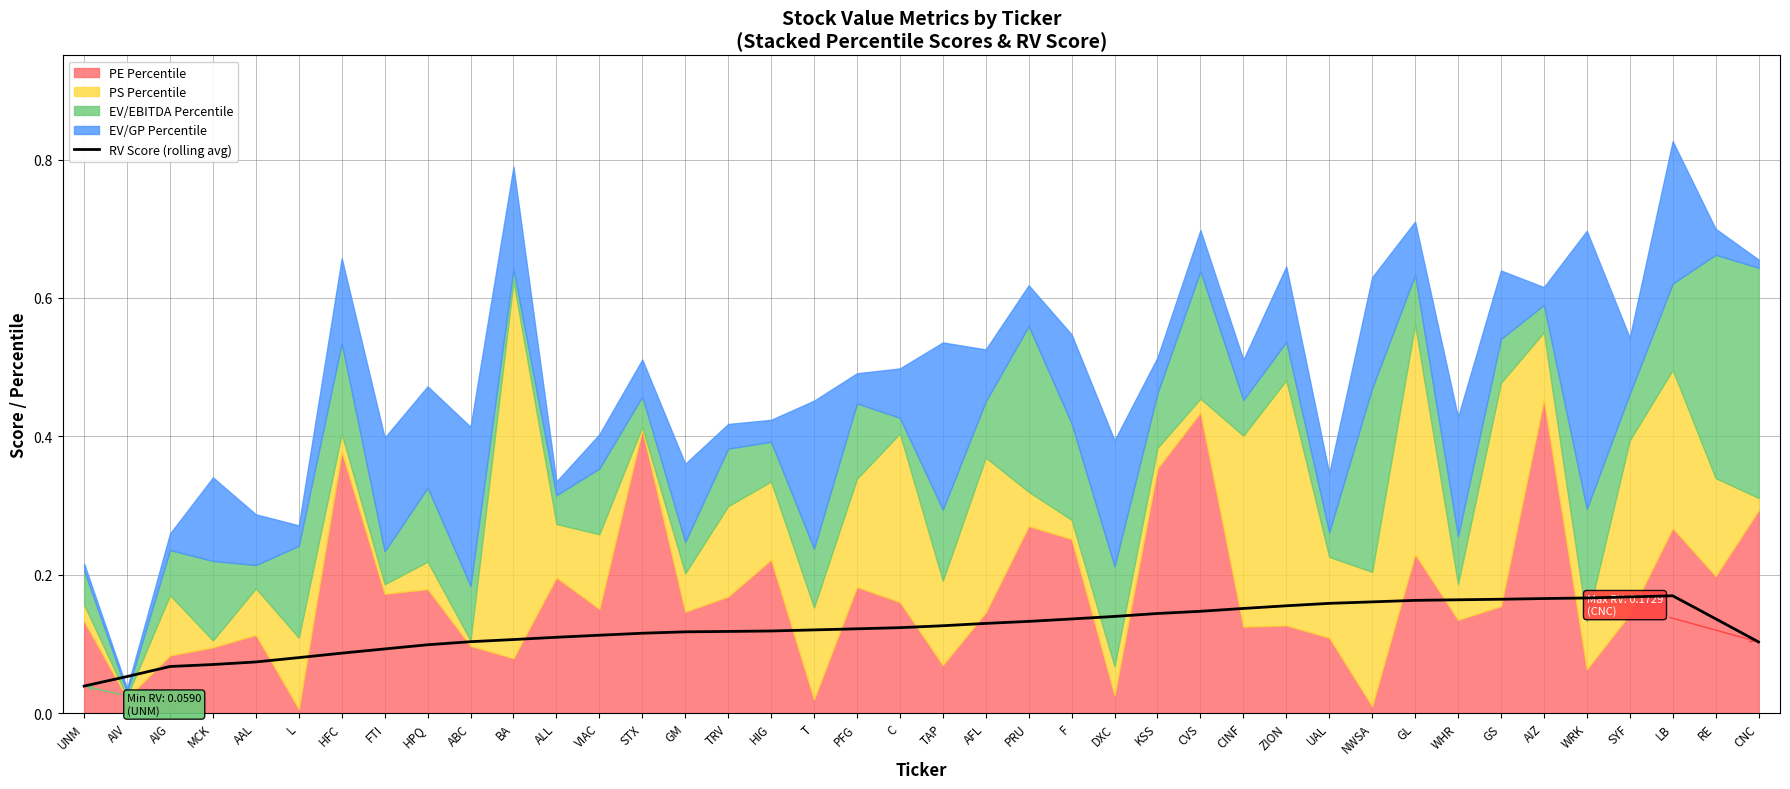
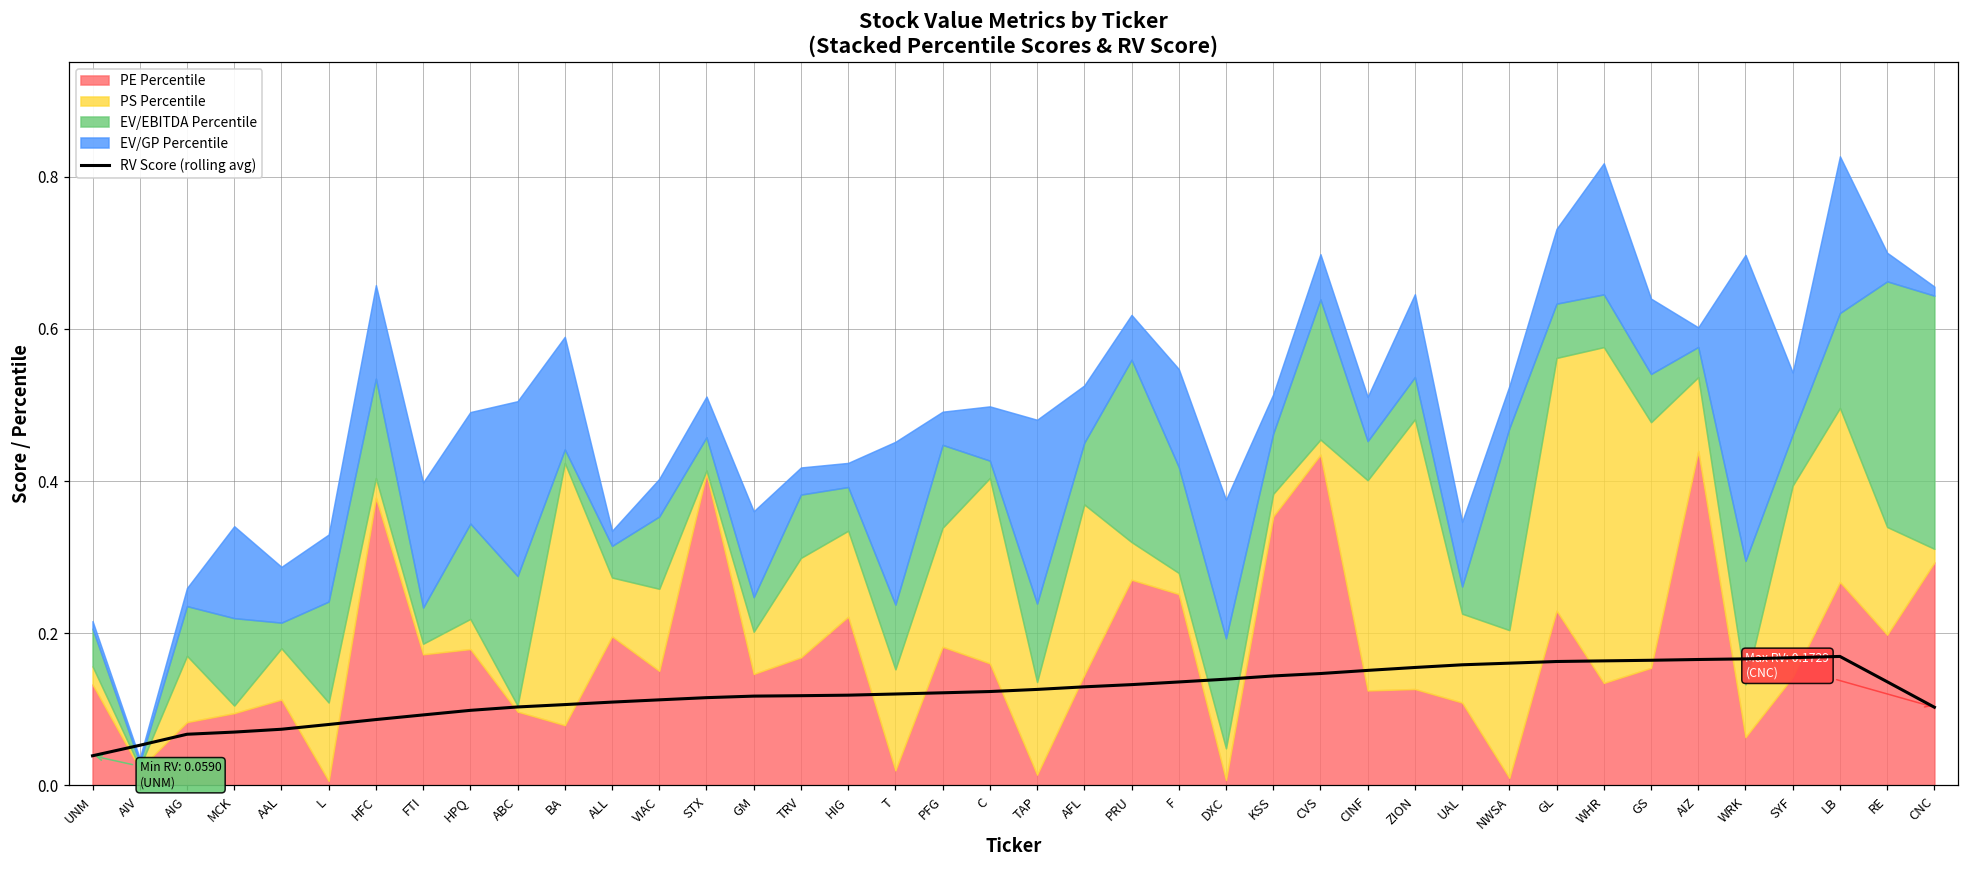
EV/GP Percentile, L: 0.03 -> 0.09
EV/EBITDA Percentile, HPQ: 0.11 -> 0.13
EV/EBITDA Percentile, ABC: 0.08 -> 0.17
PS Percentile, BA: 0.54 -> 0.34
PE Percentile, TAP: 0.07 -> 0.01
PE Percentile, DXC: 0.03 -> 0.01
EV/GP Percentile, NWSA: 0.16 -> 0.06
EV/GP Percentile, GL: 0.08 -> 0.10
PS Percentile, WHR: 0.05 -> 0.44
PE Percentile, AIZ: 0.45 -> 0.44
